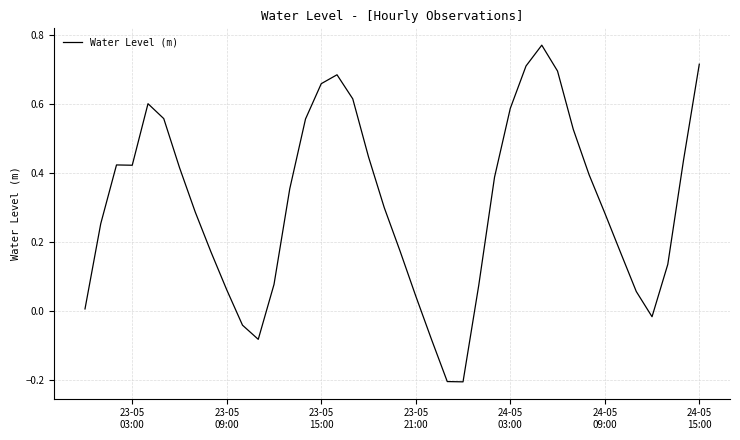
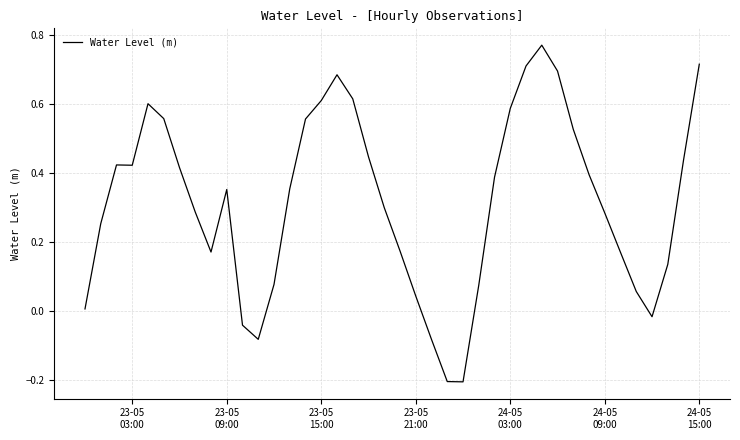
23-05 09:00: 0.06 -> 0.35
23-05 15:00: 0.66 -> 0.61
